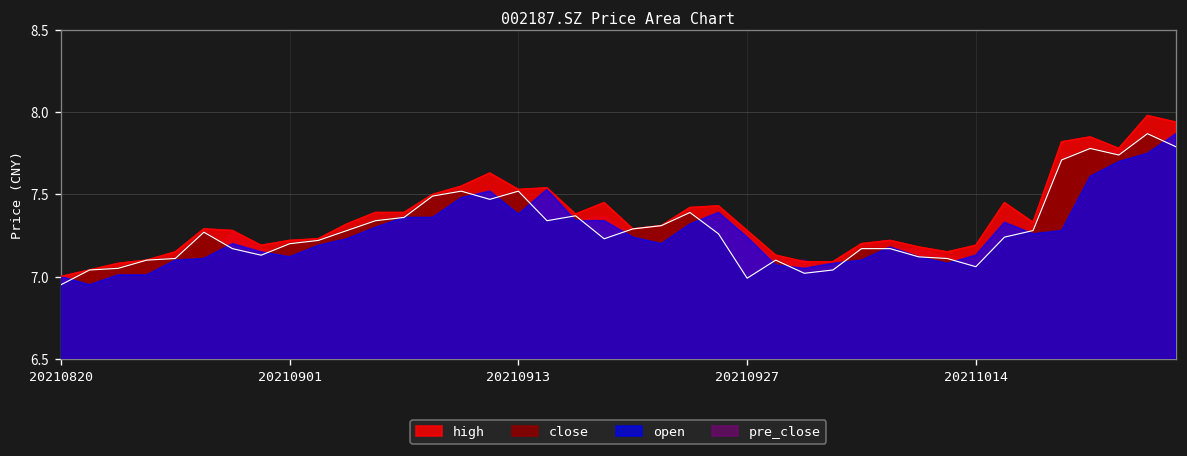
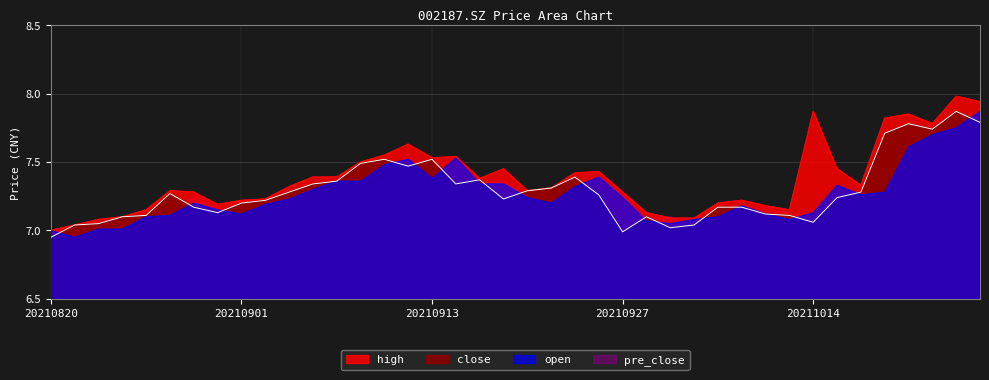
high, 20211014: 7.19 -> 7.87
